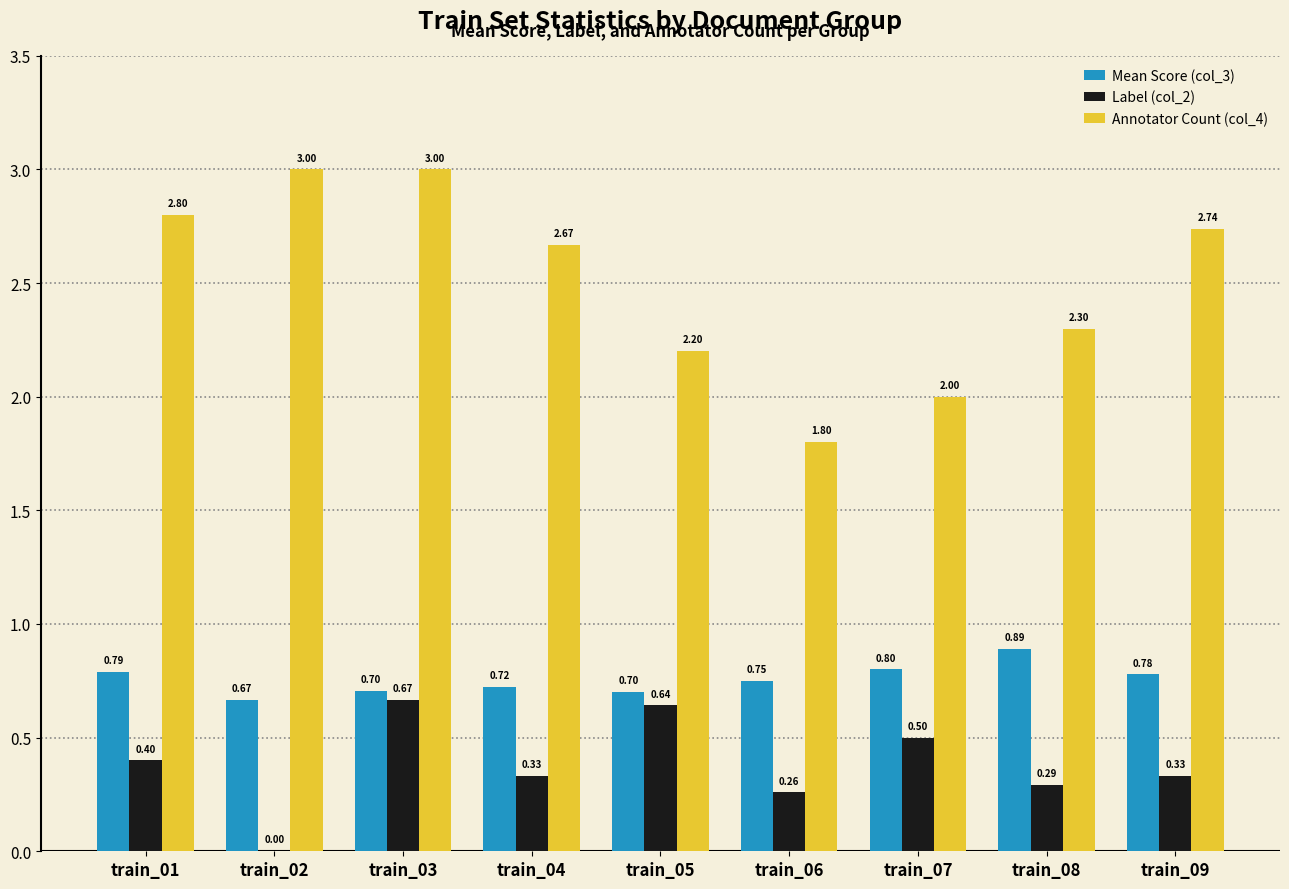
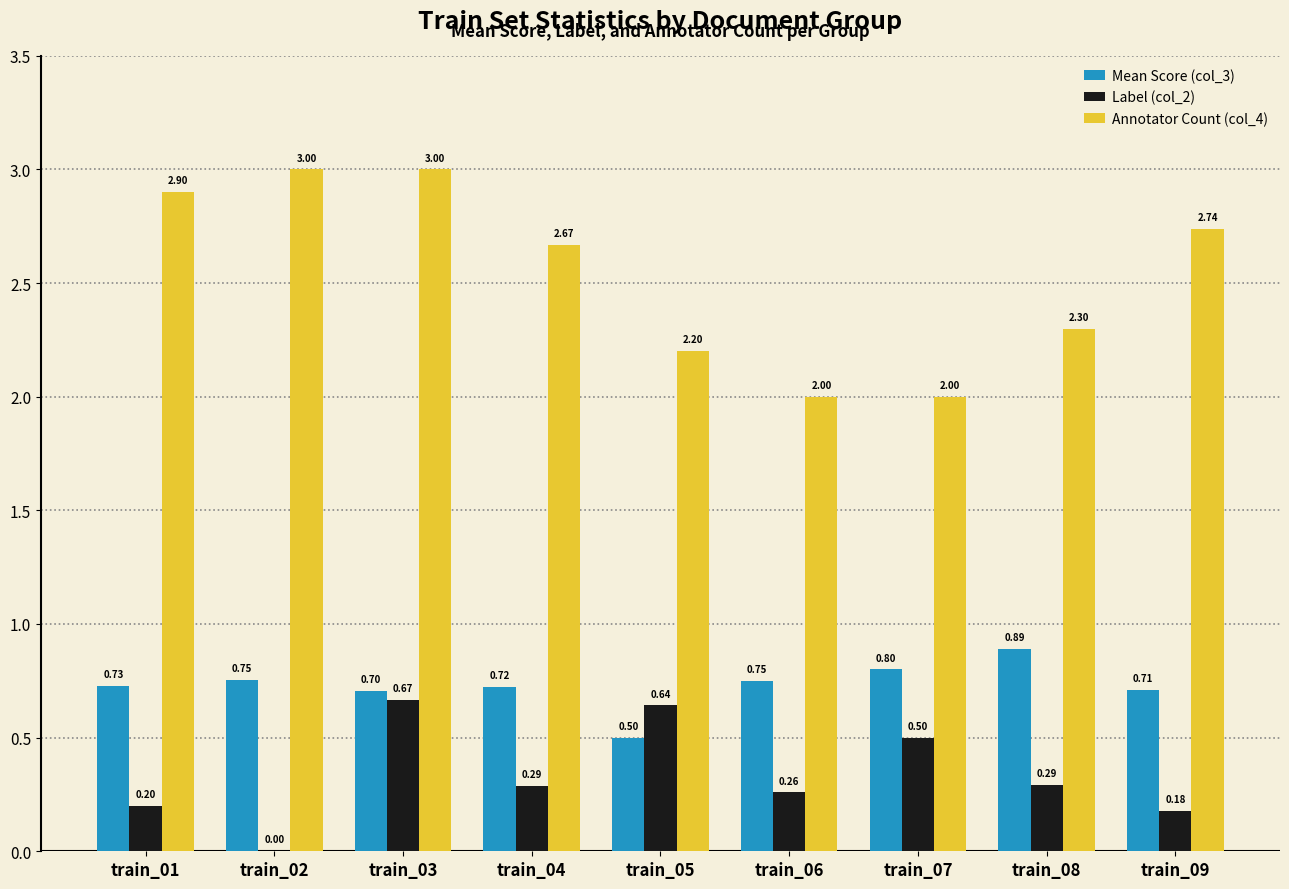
Mean Score (col_3), train_01: 0.79 -> 0.73
Label (col_2), train_01: 0.40 -> 0.20
Annotator Count (col_4), train_01: 2.80 -> 2.90
Mean Score (col_3), train_02: 0.67 -> 0.75
Label (col_2), train_04: 0.33 -> 0.29
Mean Score (col_3), train_05: 0.70 -> 0.50
Annotator Count (col_4), train_06: 1.80 -> 2.00
Mean Score (col_3), train_09: 0.78 -> 0.71
Label (col_2), train_09: 0.33 -> 0.18
